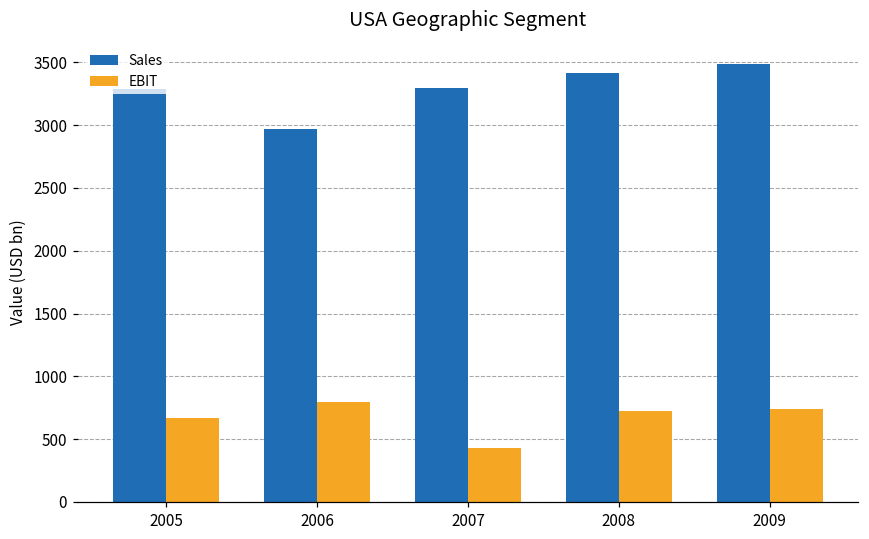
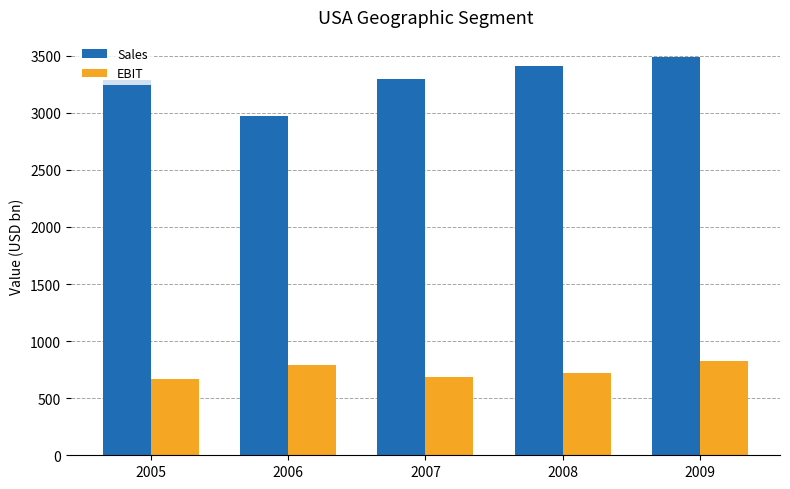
EBIT, 2007: 430 -> 690
EBIT, 2009: 740 -> 830
